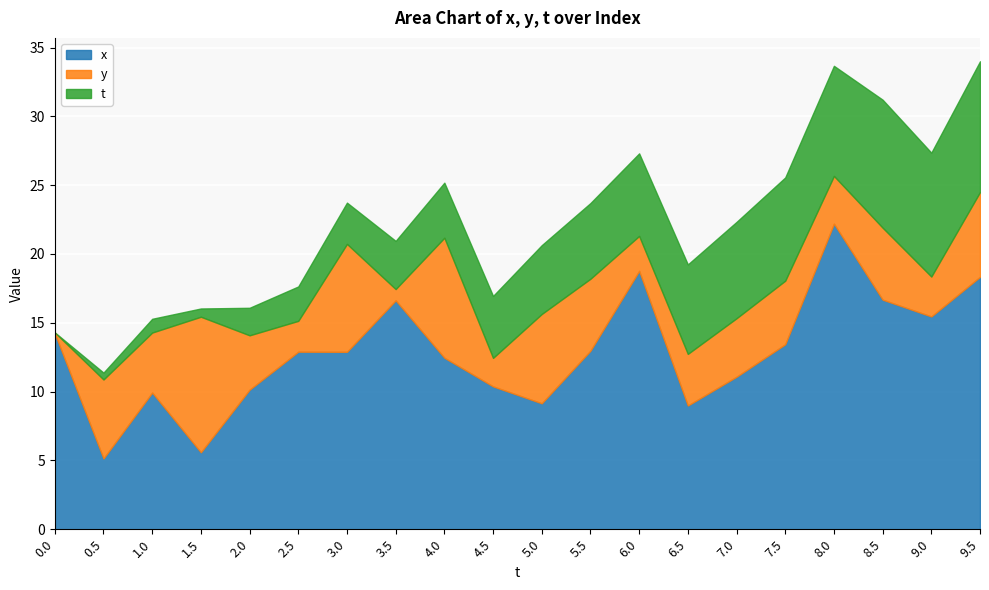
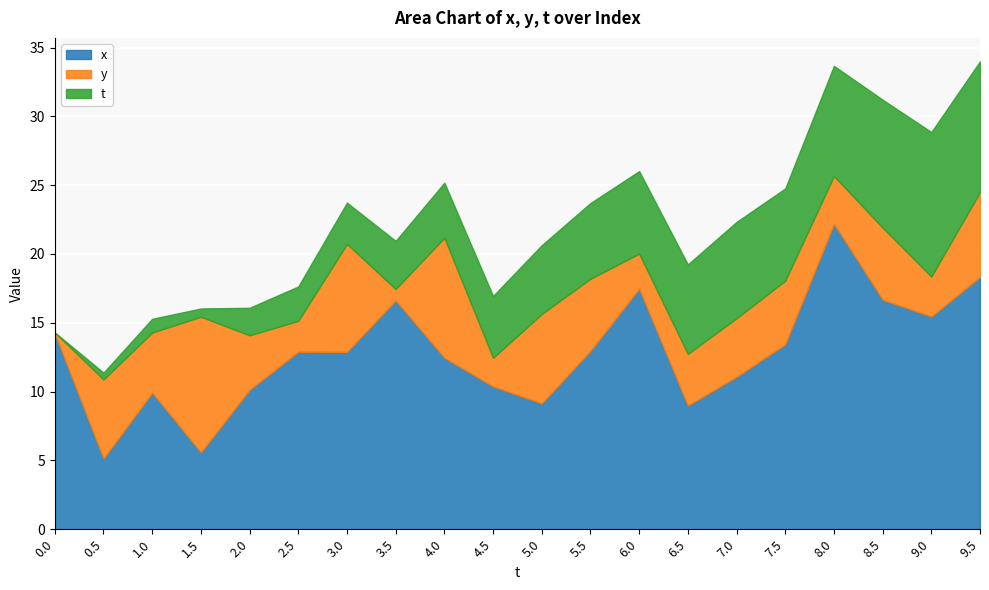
x, 6.0: 18.8 -> 17.5
t, 7.5: 7.5 -> 6.7
t, 9.0: 9.0 -> 10.5
